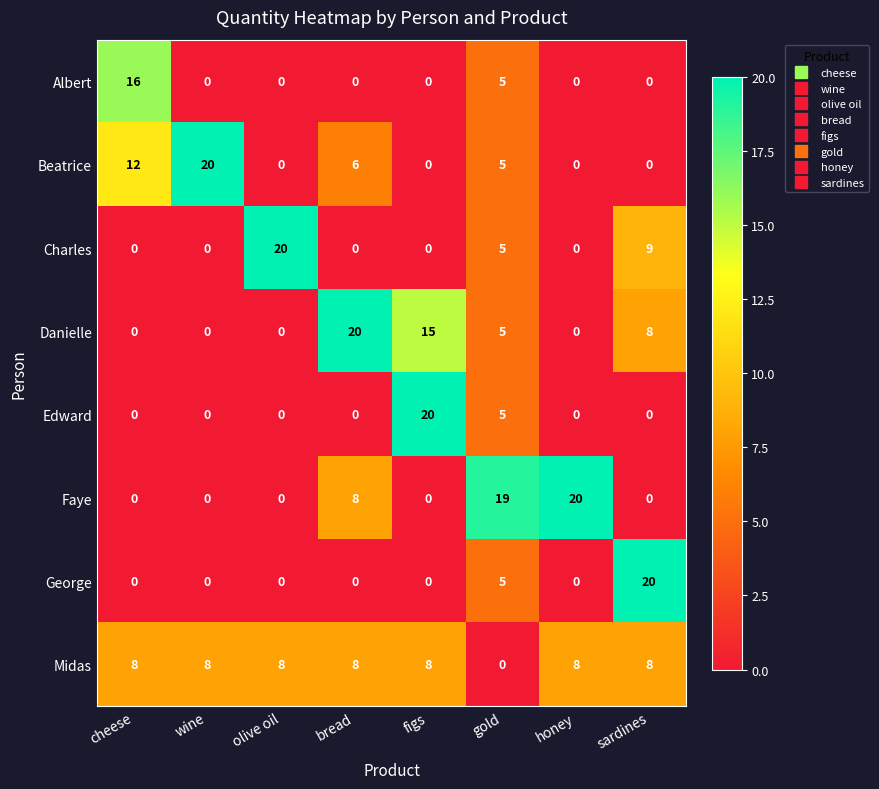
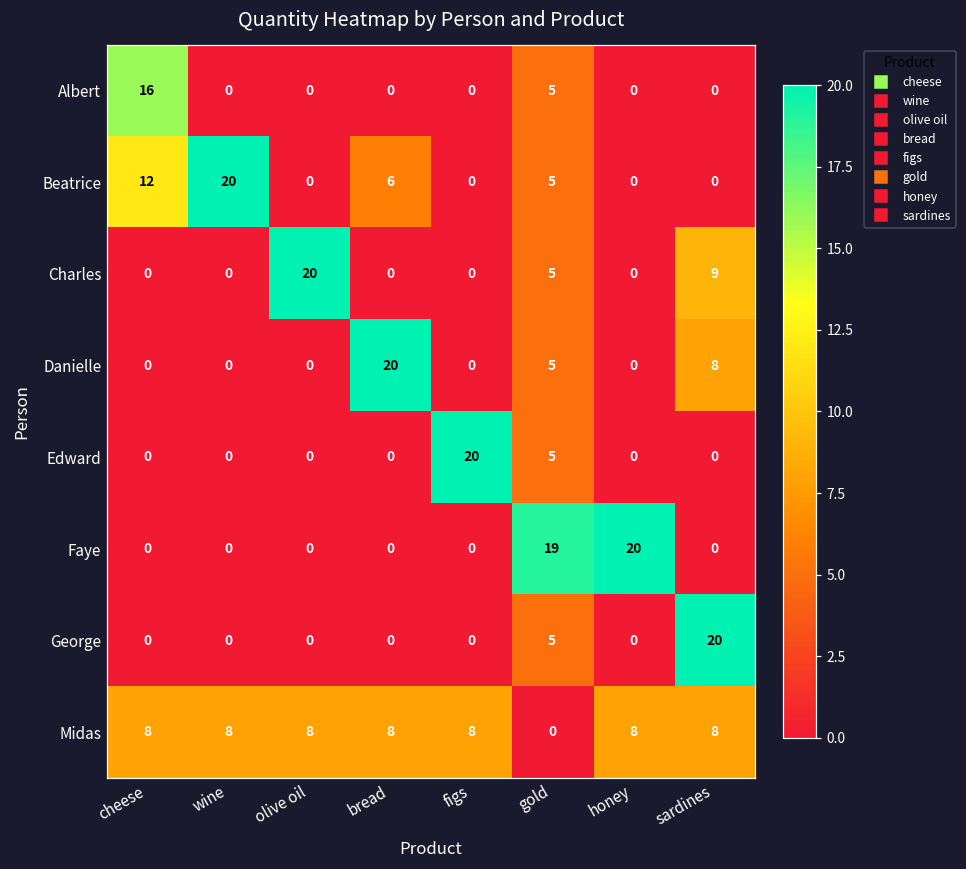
Danielle, figs: 15 -> 0
Faye, bread: 8 -> 0
